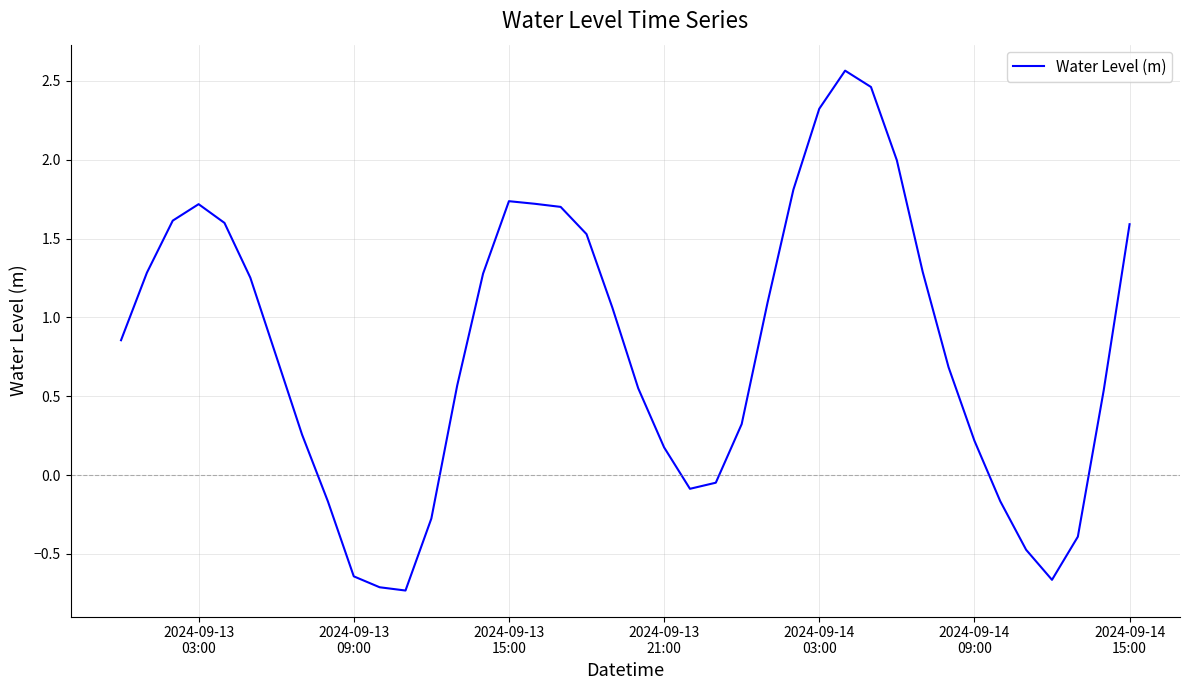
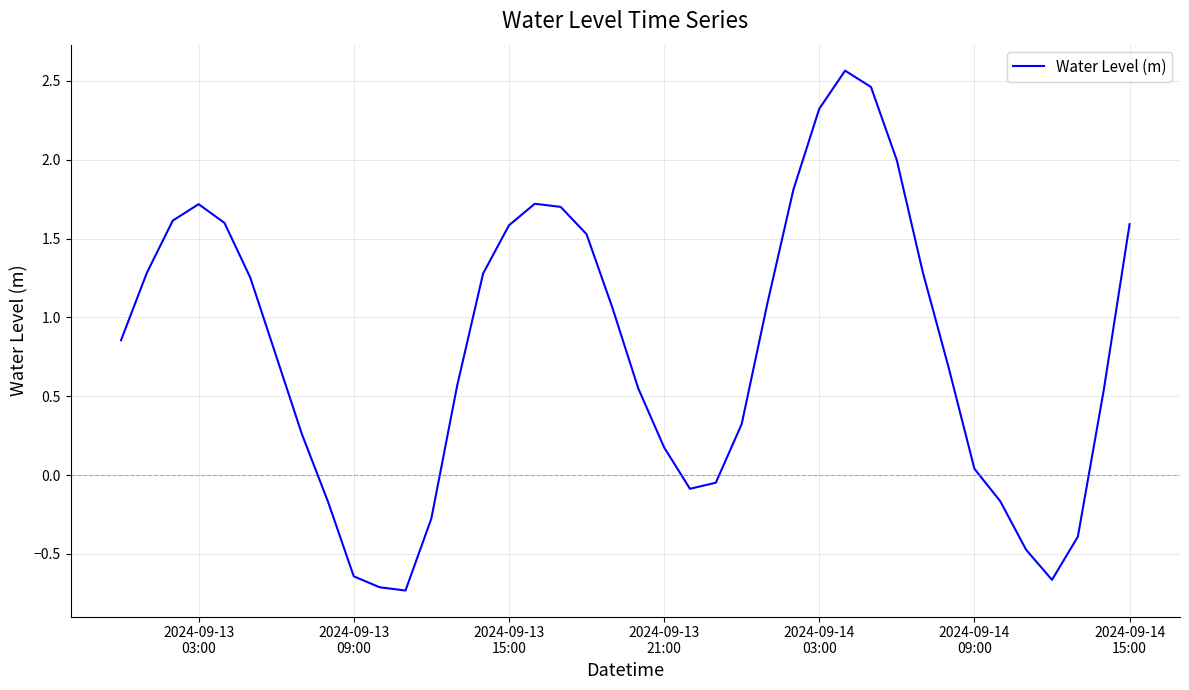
2024-09-13 15:00: 1.74 -> 1.58
2024-09-14 09:00: 0.22 -> 0.04
